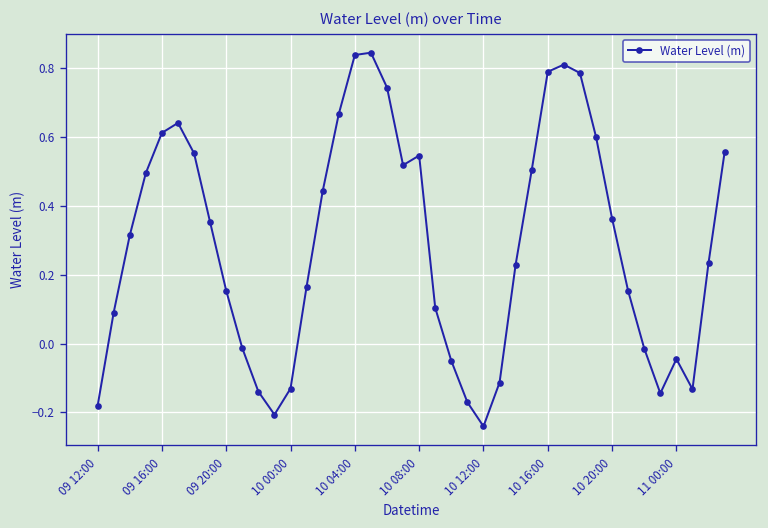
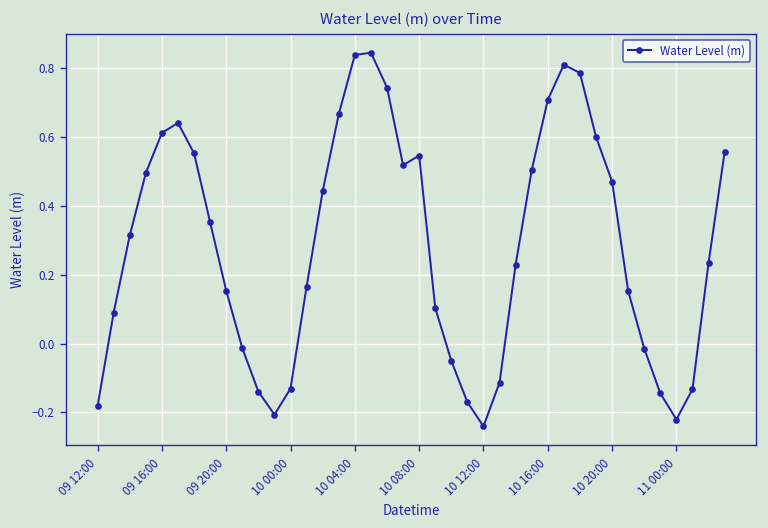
10 16:00: 0.79 -> 0.71
10 20:00: 0.36 -> 0.47
11 00:00: -0.04 -> -0.22
